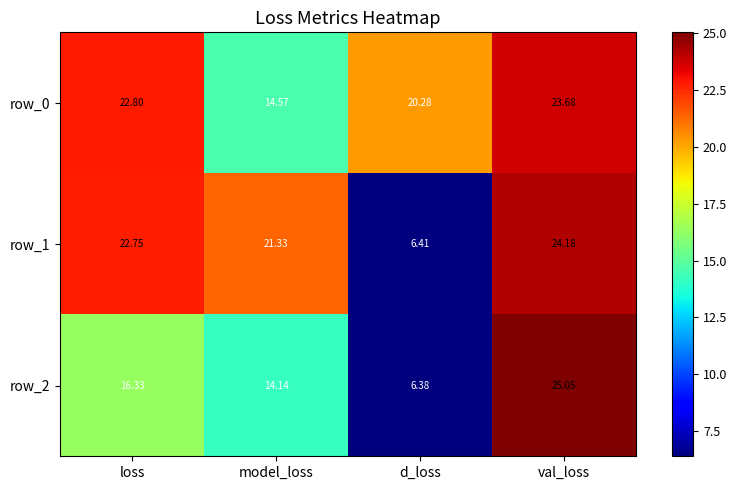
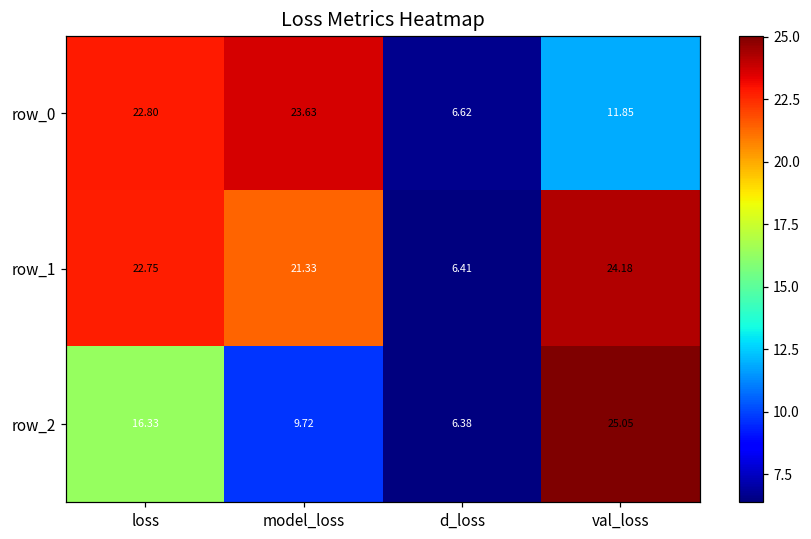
row_0, model_loss: 14.57 -> 23.63
row_0, d_loss: 20.28 -> 6.62
row_0, val_loss: 23.68 -> 11.85
row_2, model_loss: 14.14 -> 9.72
